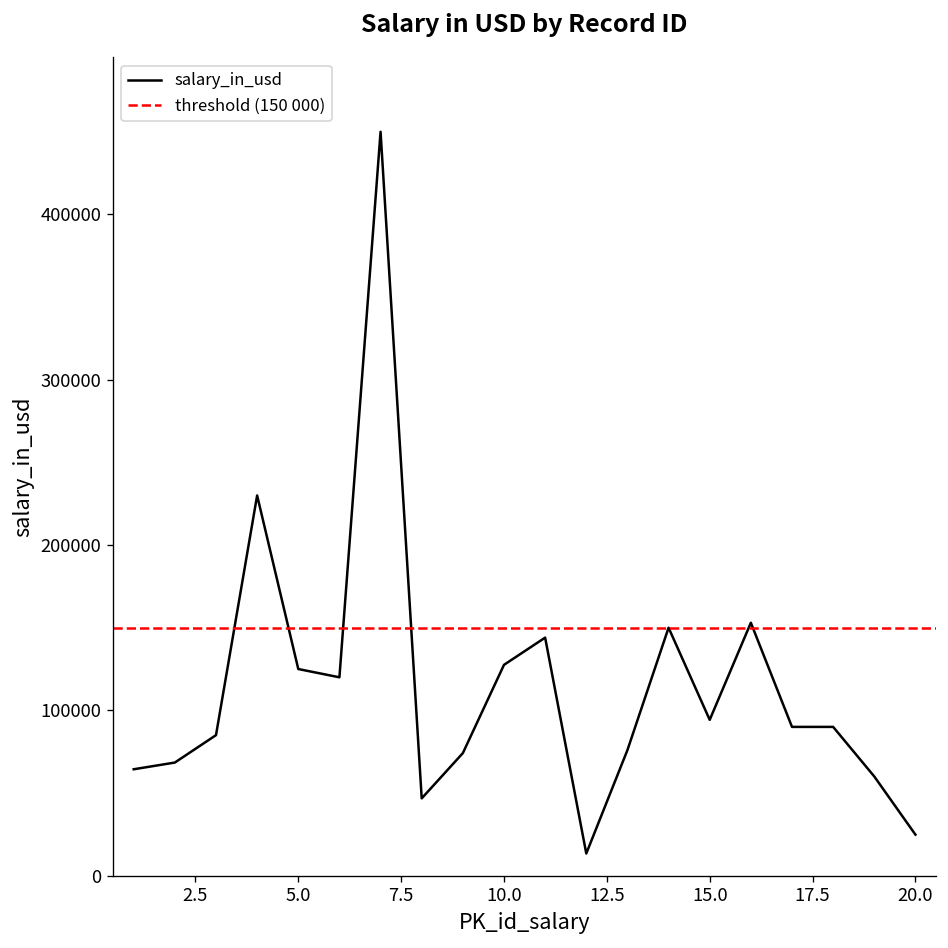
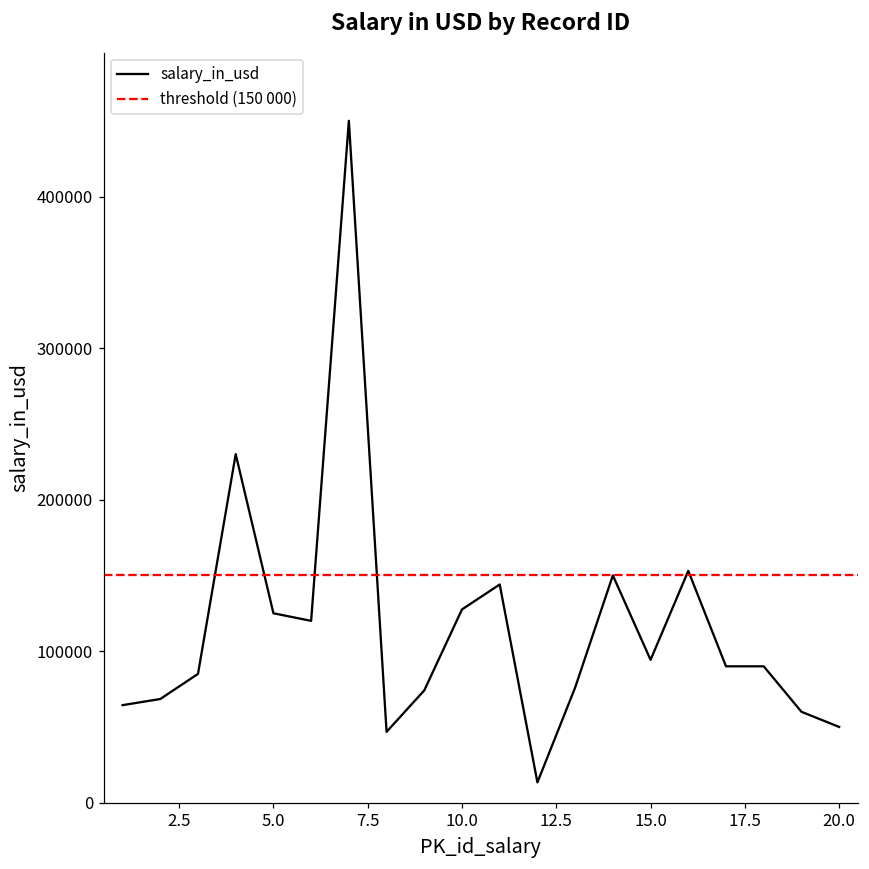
20.0: 25000 -> 50000
